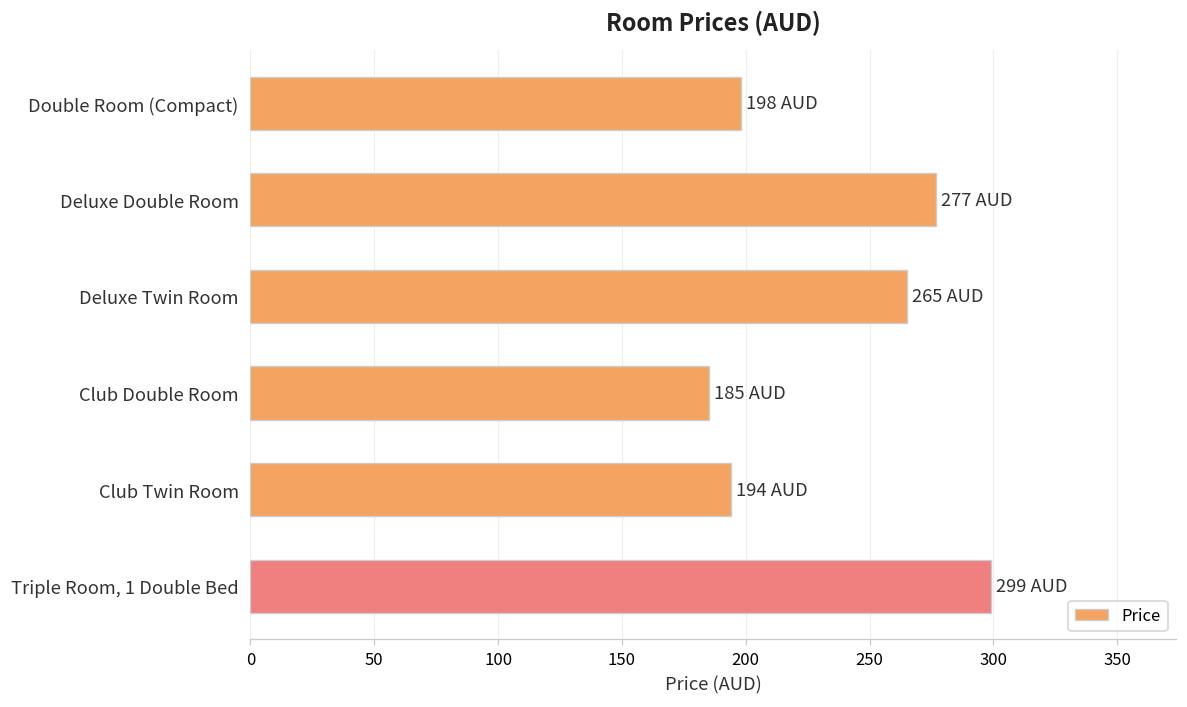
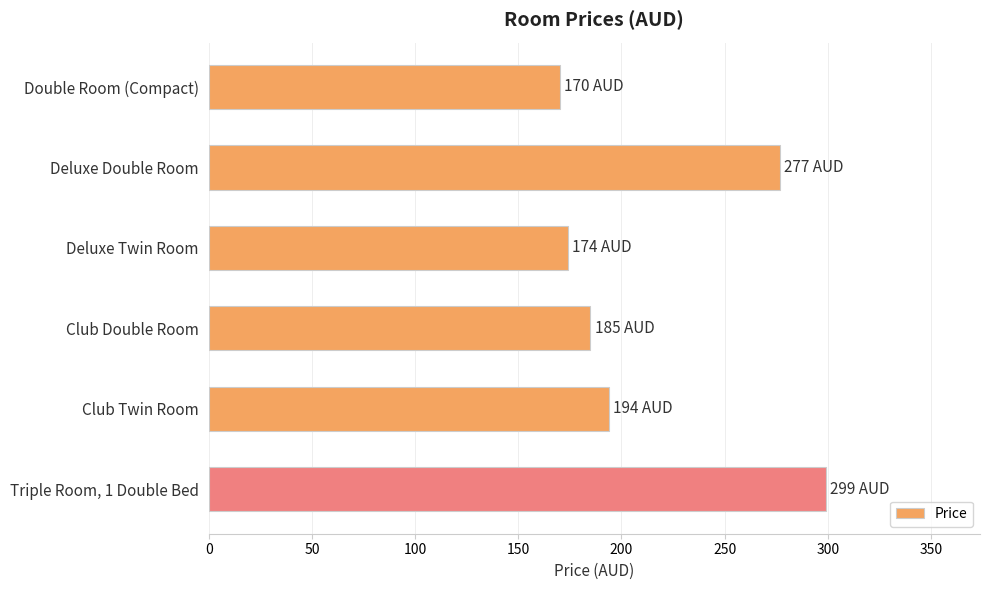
Double Room (Compact): 198 -> 170
Deluxe Twin Room: 265 -> 174
